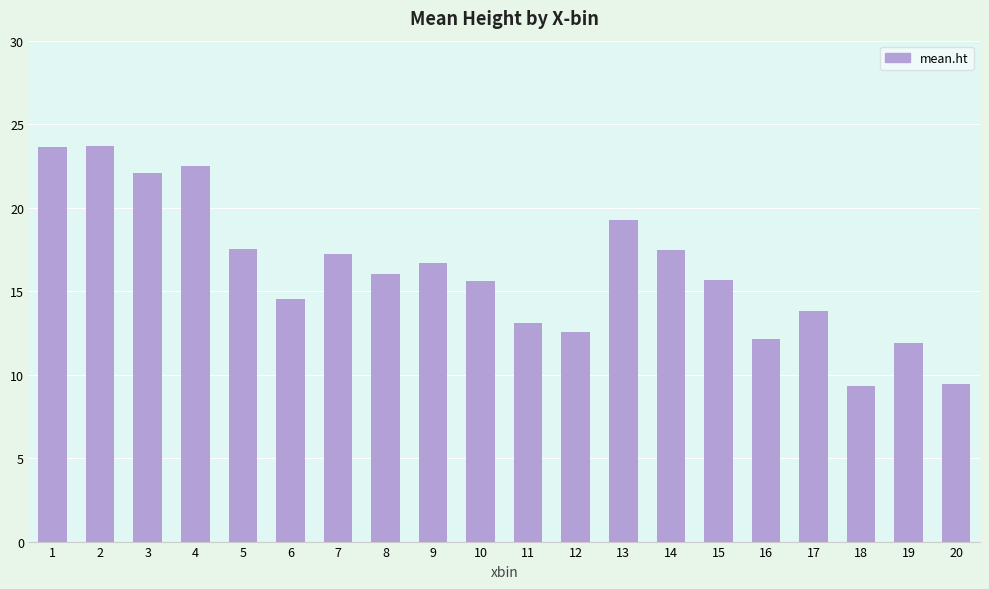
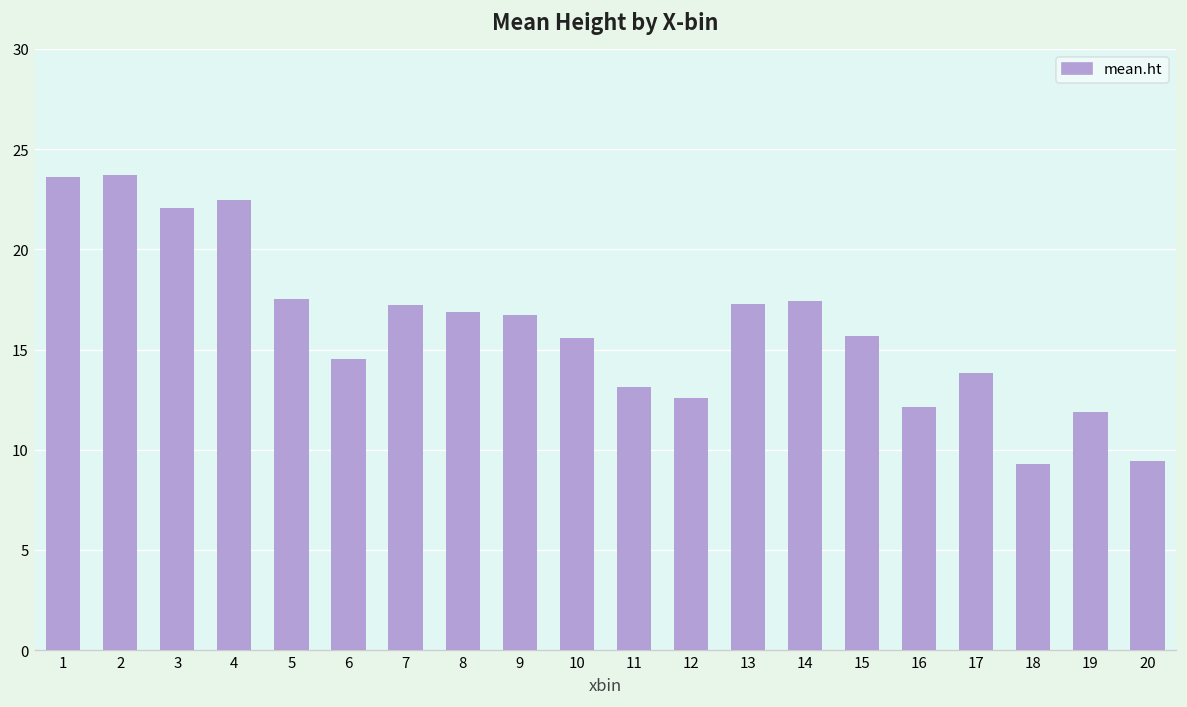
8: 16.0 -> 16.9
13: 19.3 -> 17.3
